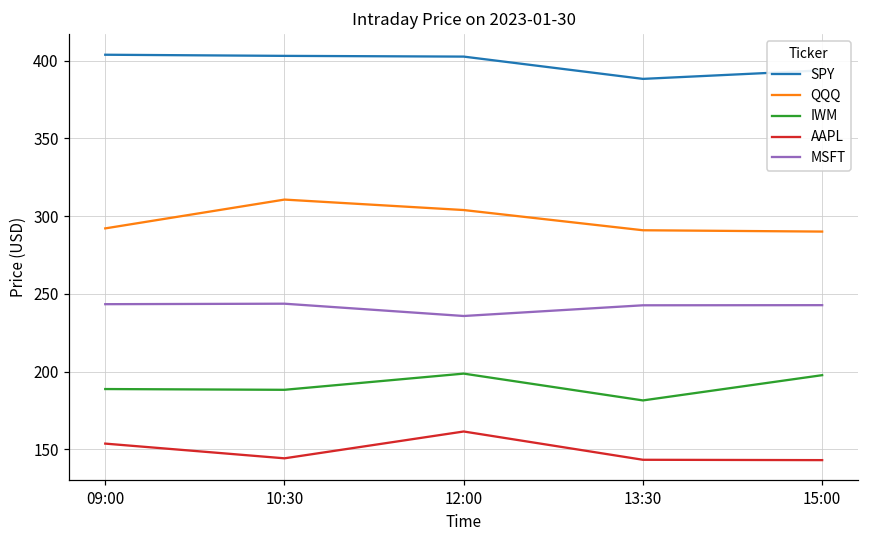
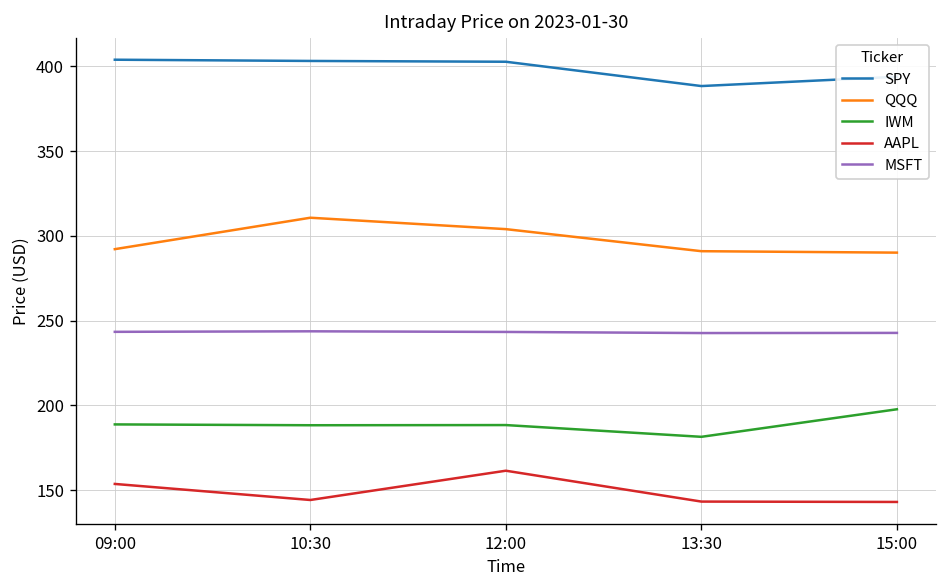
IWM, 12:00: 199 -> 188
MSFT, 12:00: 236 -> 243
